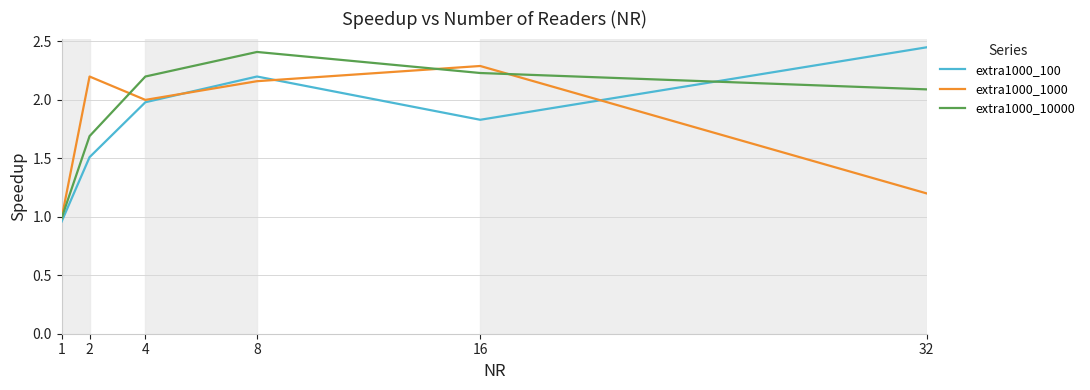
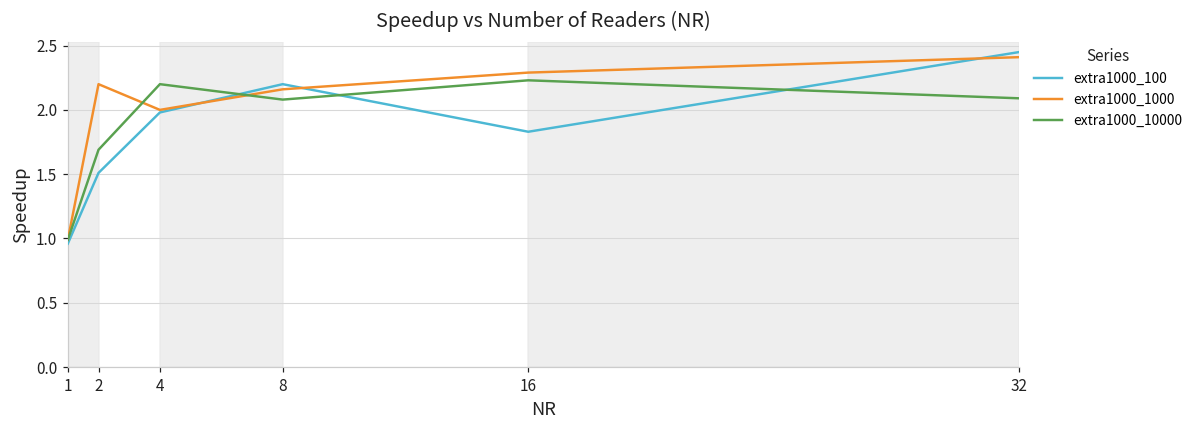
extra1000_10000, 8: 2.41 -> 2.08
extra1000_1000, 32: 1.20 -> 2.41
